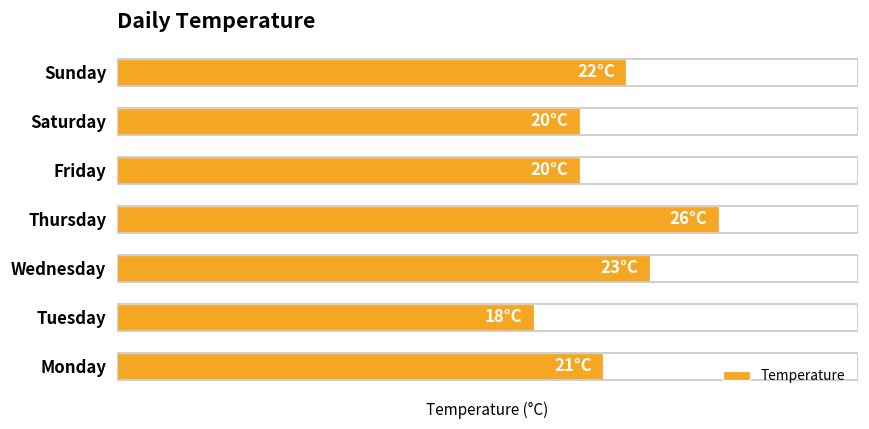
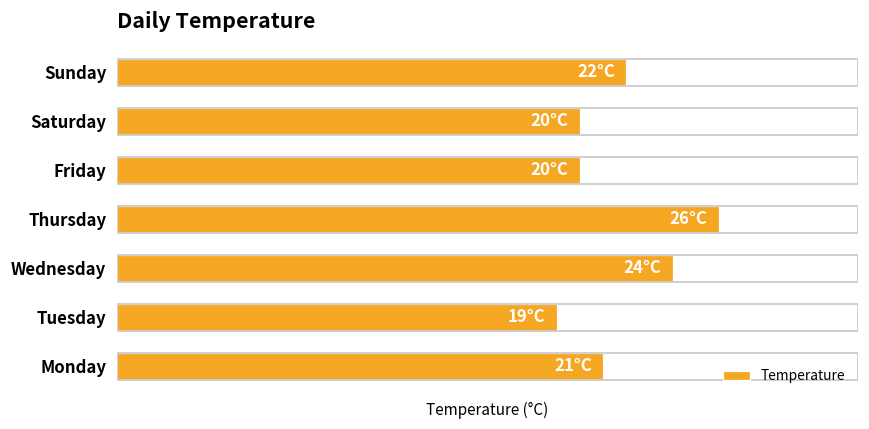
Wednesday: 23°C -> 24°C
Tuesday: 18°C -> 19°C
